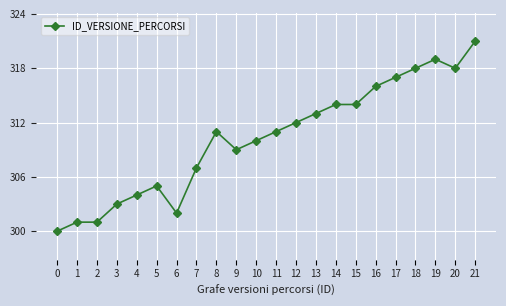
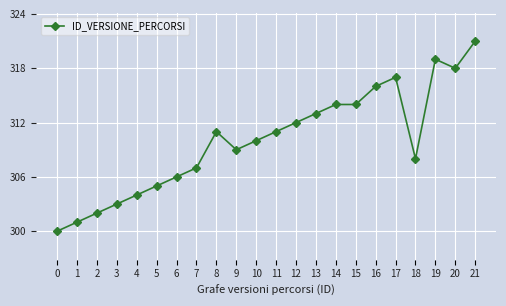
2: 301 -> 302
6: 302 -> 306
18: 318 -> 308
